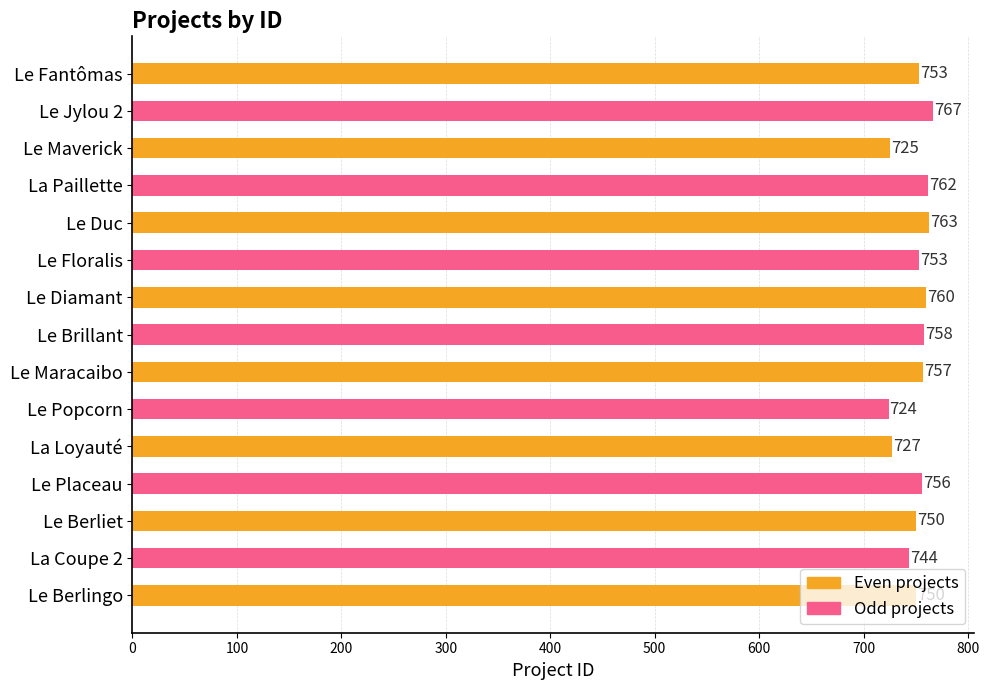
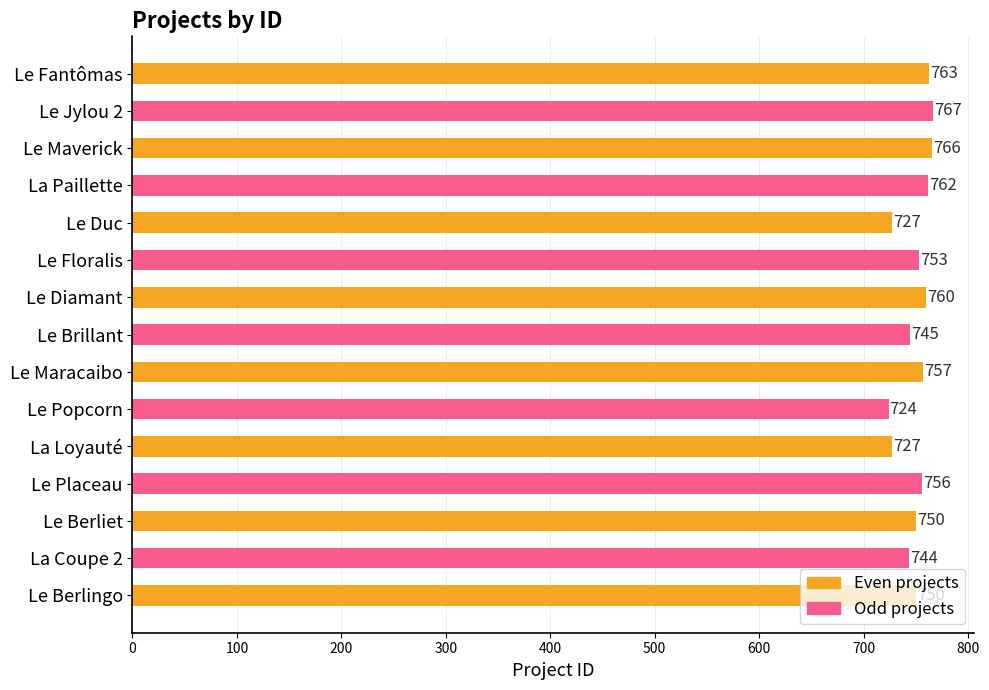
Le Fantômas: 753 -> 763
Le Maverick: 725 -> 766
Le Duc: 763 -> 727
Le Brillant: 758 -> 745
